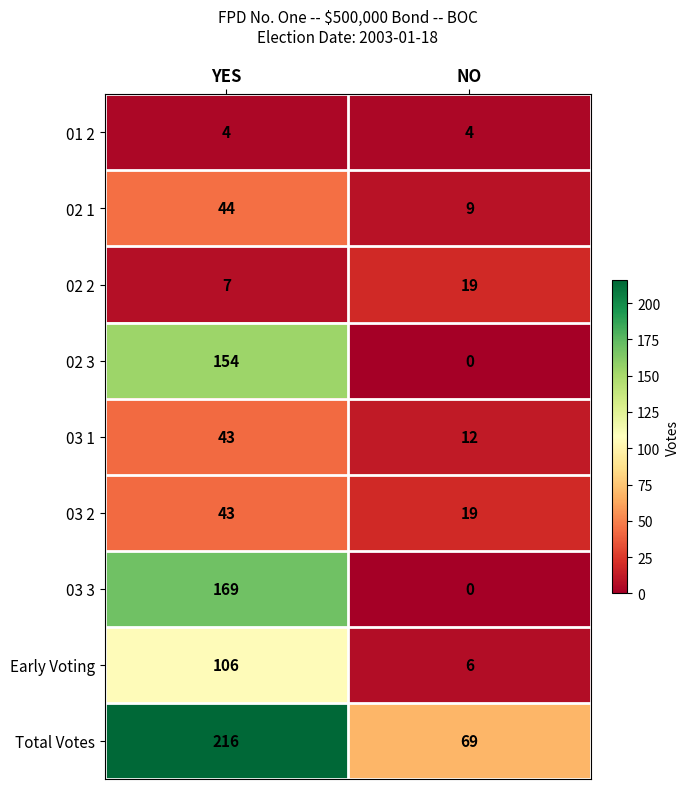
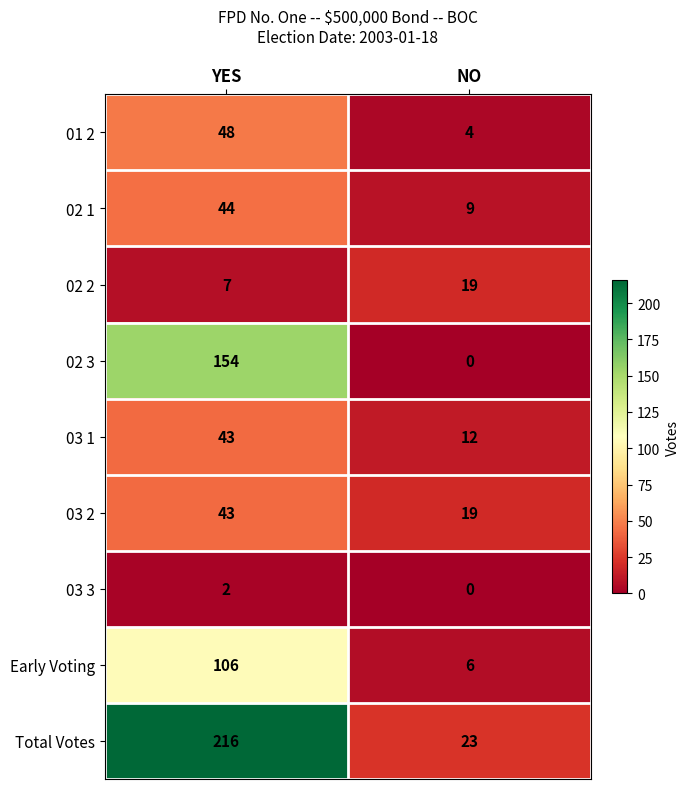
01 2, YES: 4 -> 48
03 3, YES: 169 -> 2
Total Votes, NO: 69 -> 23
